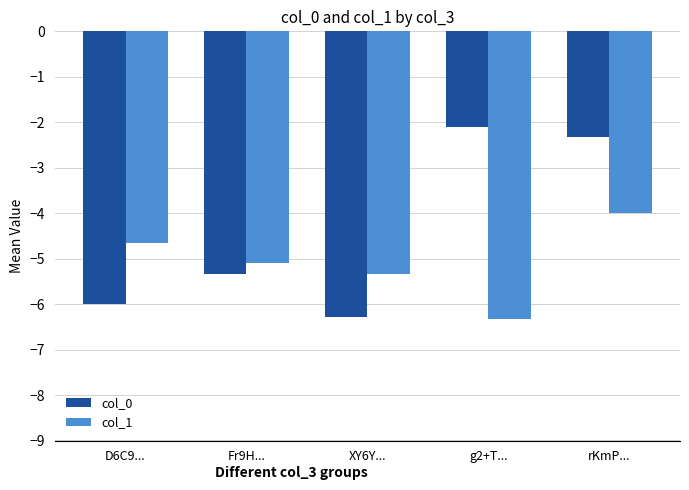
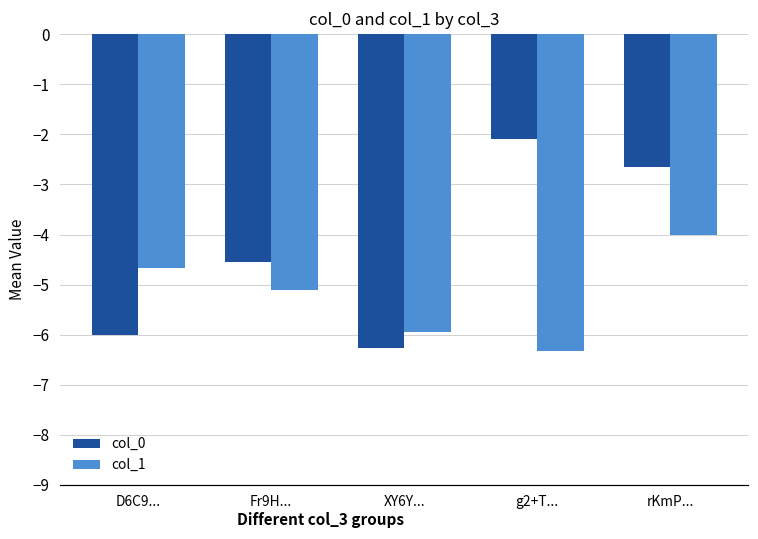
col_0, Fr9H...: -5.3 -> -4.5
col_1, XY6Y...: -5.3 -> -6.0
col_0, rKmP...: -2.3 -> -2.7
